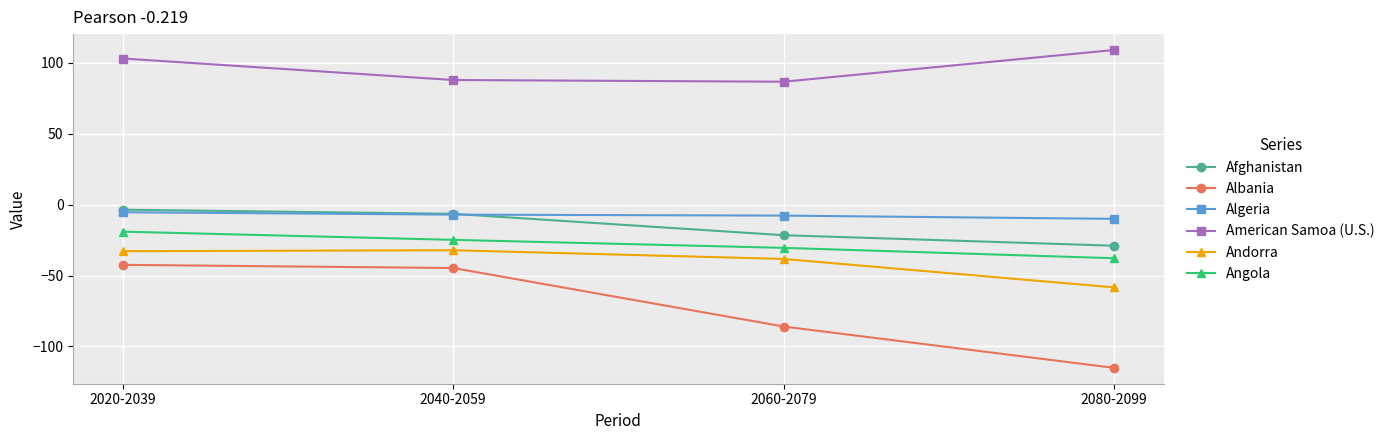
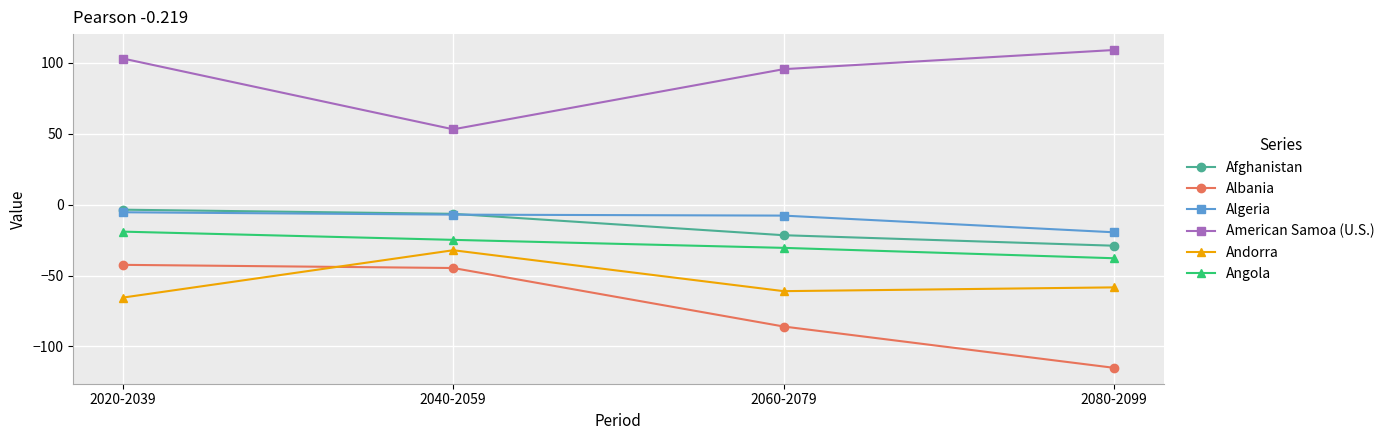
Andorra, 2020-2039: -33 -> -66
American Samoa (U.S.), 2040-2059: 88 -> 53
American Samoa (U.S.), 2060-2079: 87 -> 96
Andorra, 2060-2079: -38 -> -61
Algeria, 2080-2099: -10 -> -19
